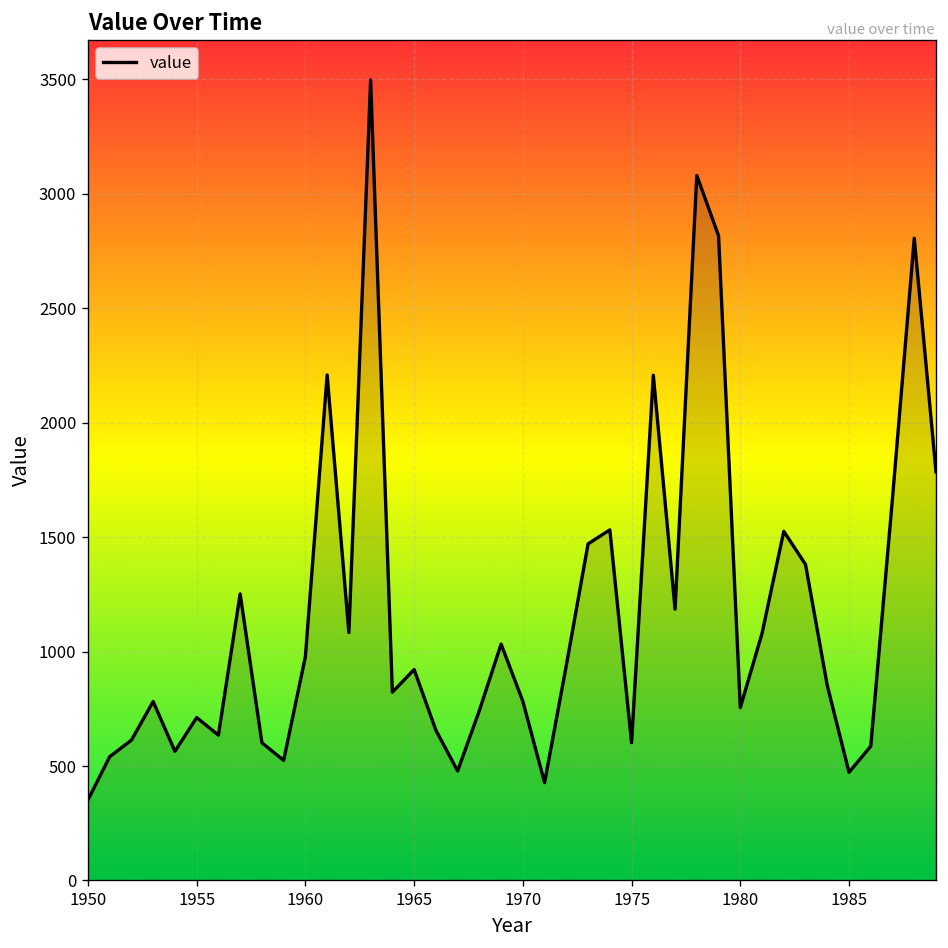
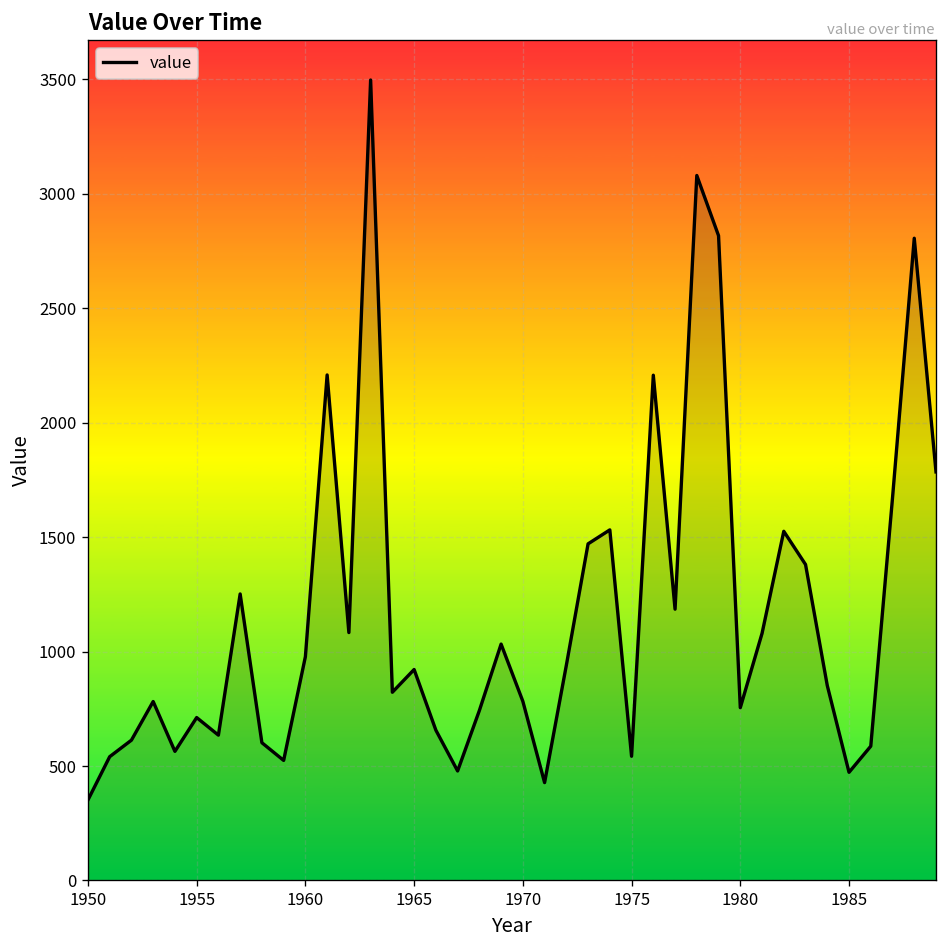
1975: 600 -> 540
